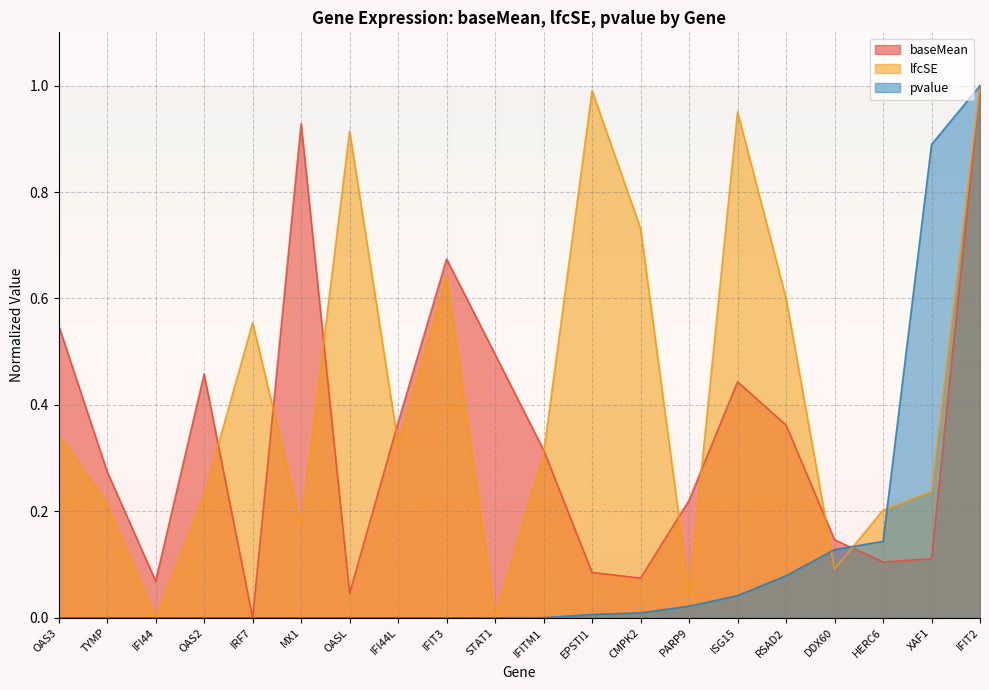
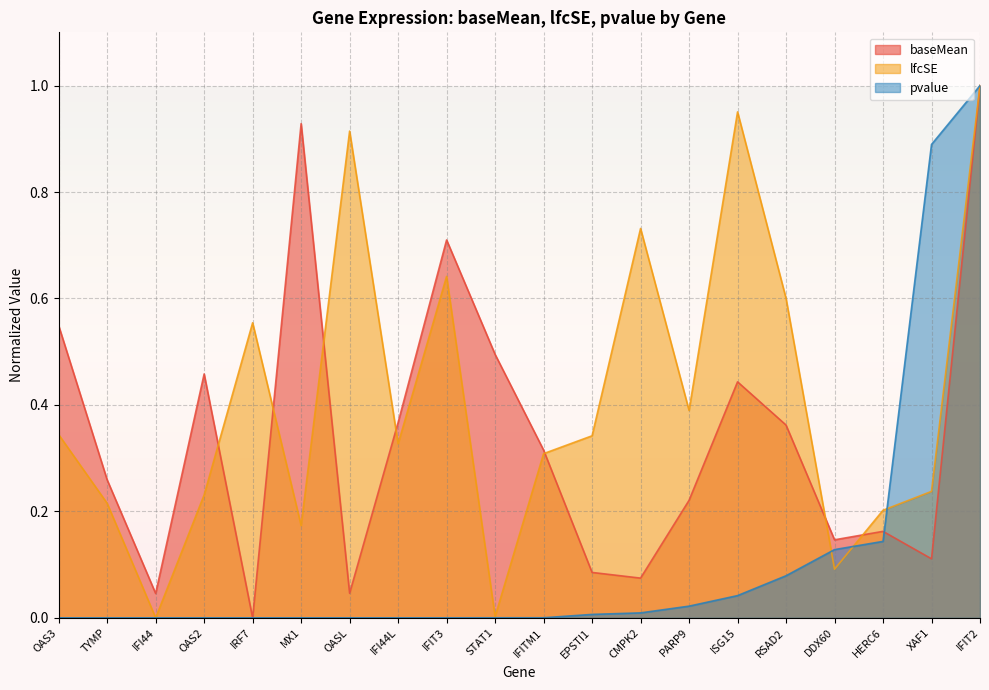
baseMean, TYMP: 0.27 -> 0.26
baseMean, IFI44: 0.07 -> 0.05
baseMean, IFIT3: 0.67 -> 0.71
lfcSE, EPSTI1: 0.99 -> 0.34
lfcSE, PARP9: 0.05 -> 0.39
baseMean, HERC6: 0.10 -> 0.16
